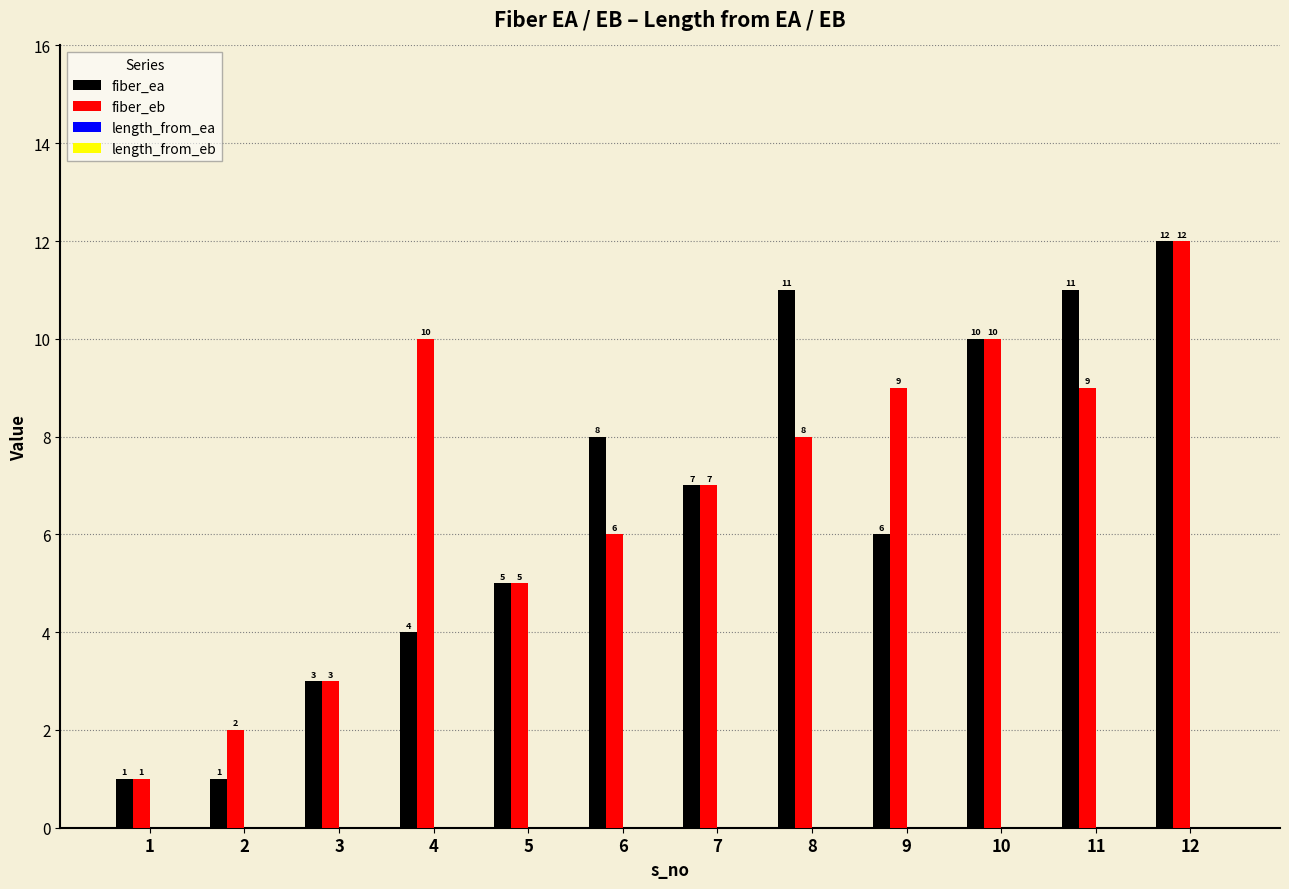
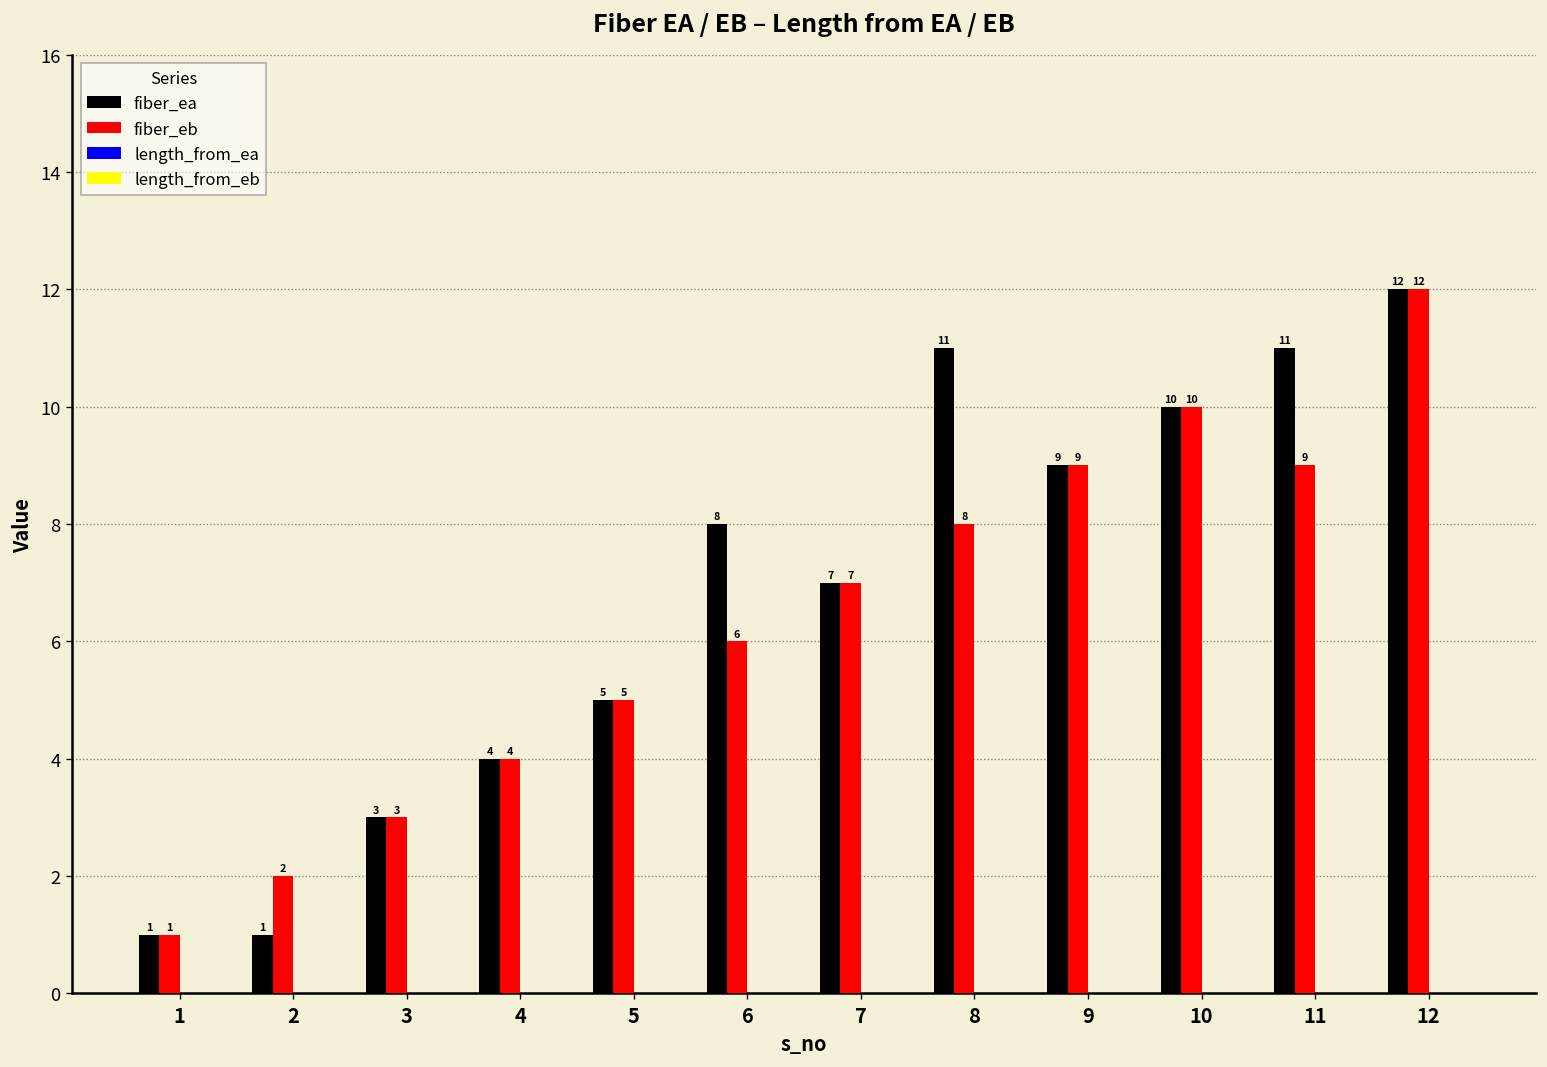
fiber_eb, 4: 10 -> 4
fiber_ea, 9: 6 -> 9
